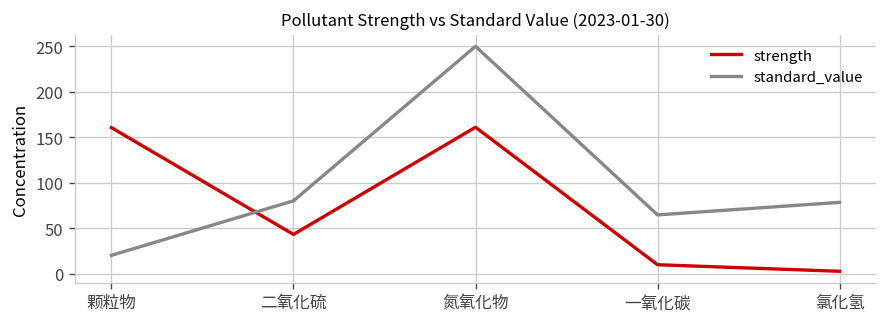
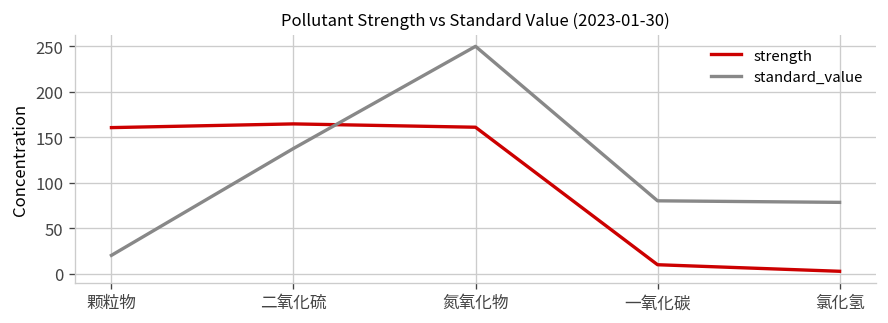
strength, 二氧化硫: 40 -> 160
standard_value, 二氧化硫: 80 -> 140
standard_value, 一氧化碳: 60 -> 80
